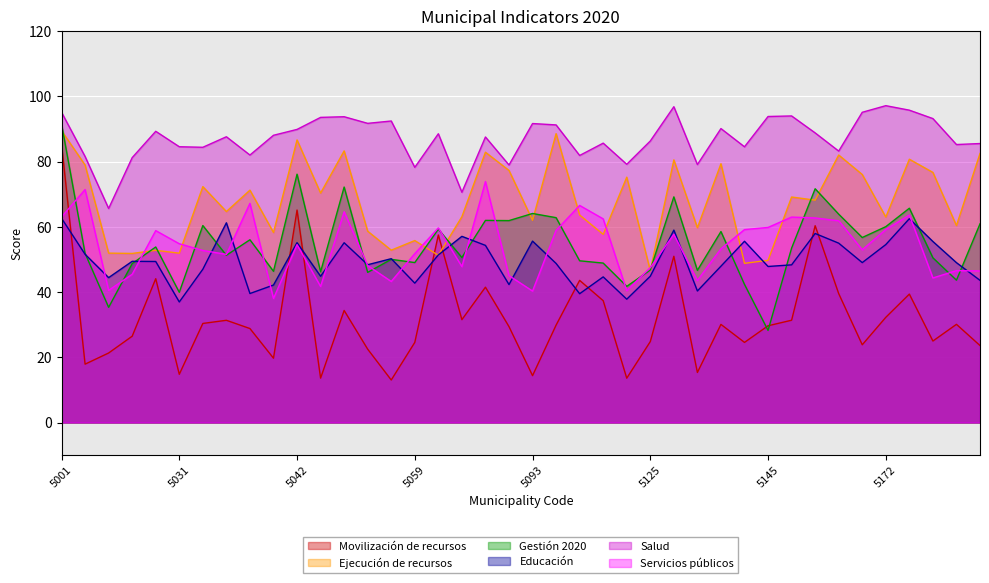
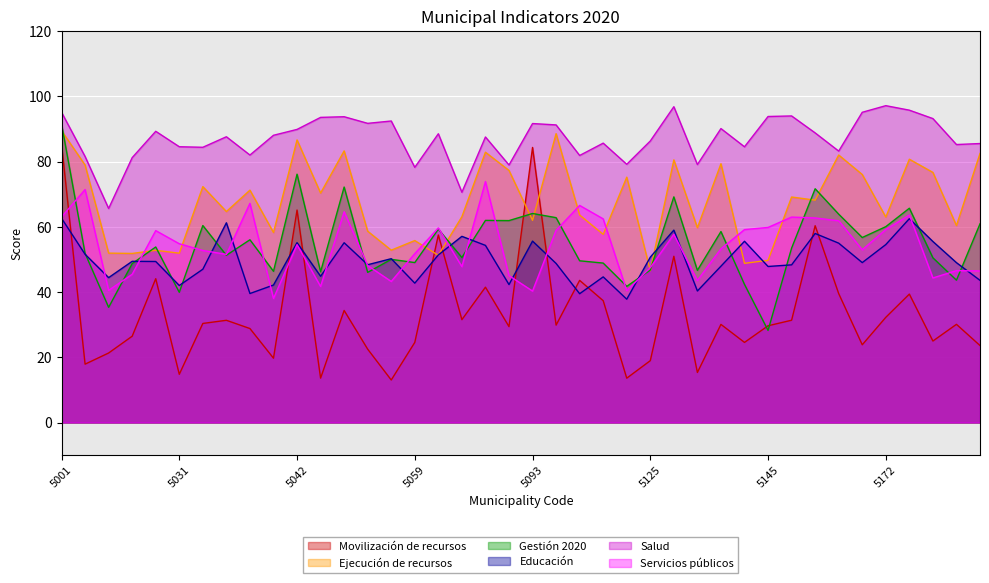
Educación, 5031: 37 -> 42
Movilización de recursos, 5093: 14 -> 84
Movilización de recursos, 5125: 25 -> 19
Educación, 5125: 45 -> 51
